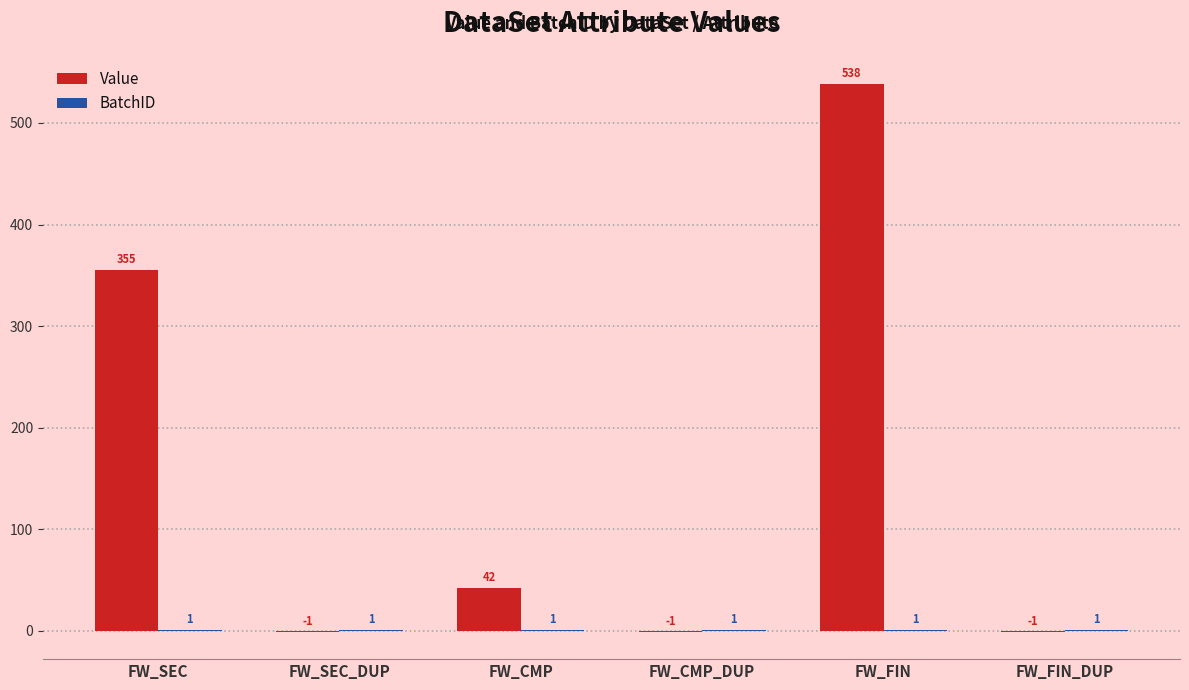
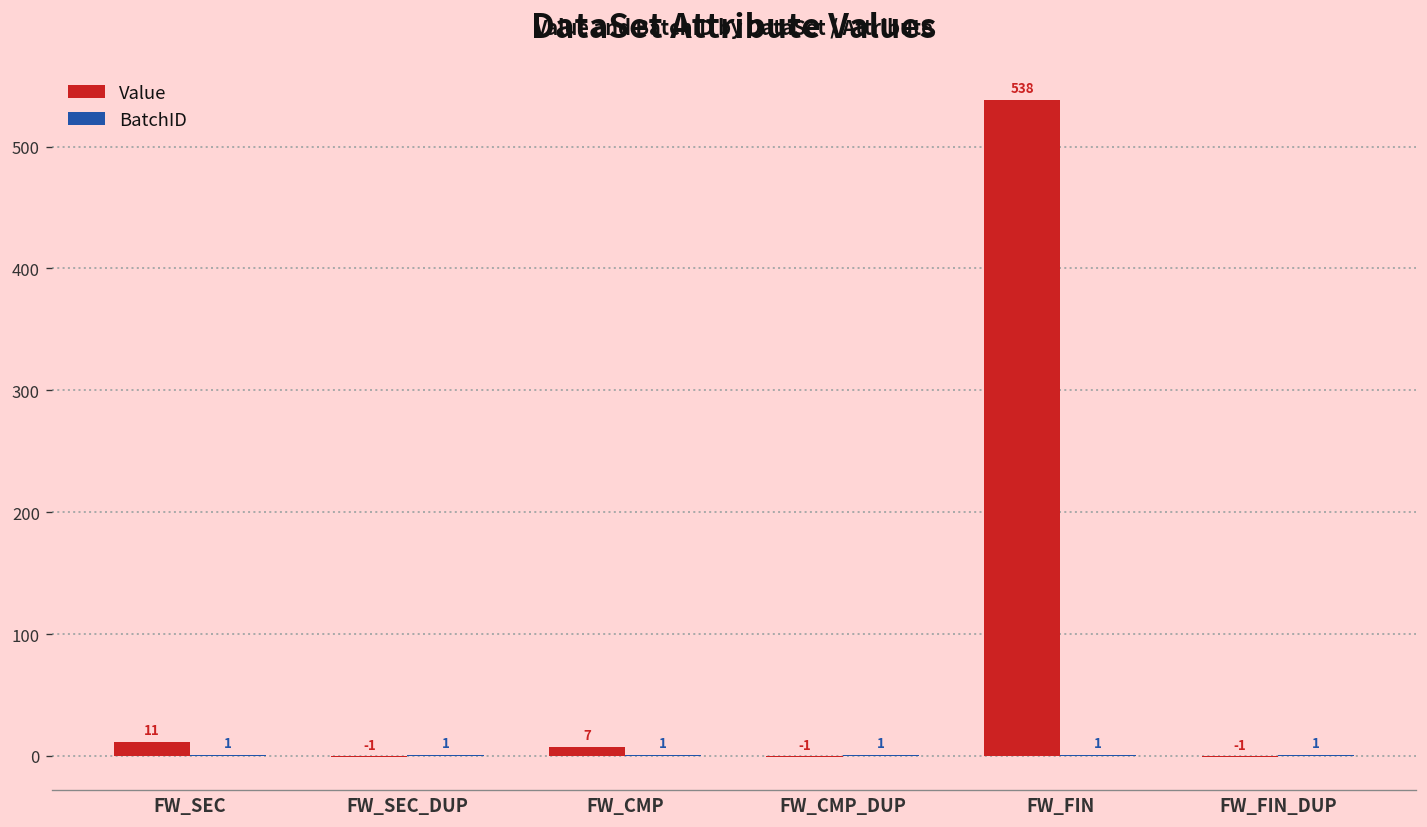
Value, FW_SEC: 355 -> 11
Value, FW_CMP: 42 -> 7
